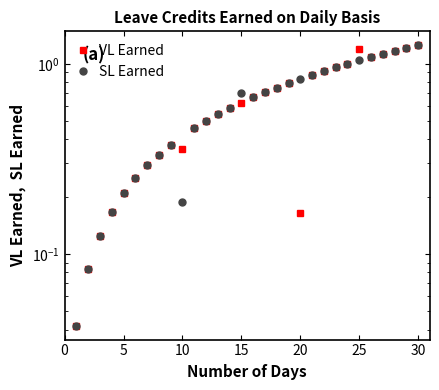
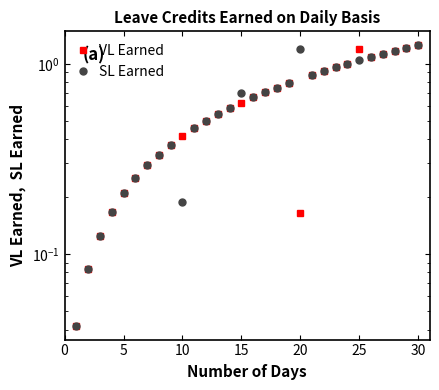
VL Earned, 10: 0.36 -> 0.42
SL Earned, 20: 0.8 -> 1.2
